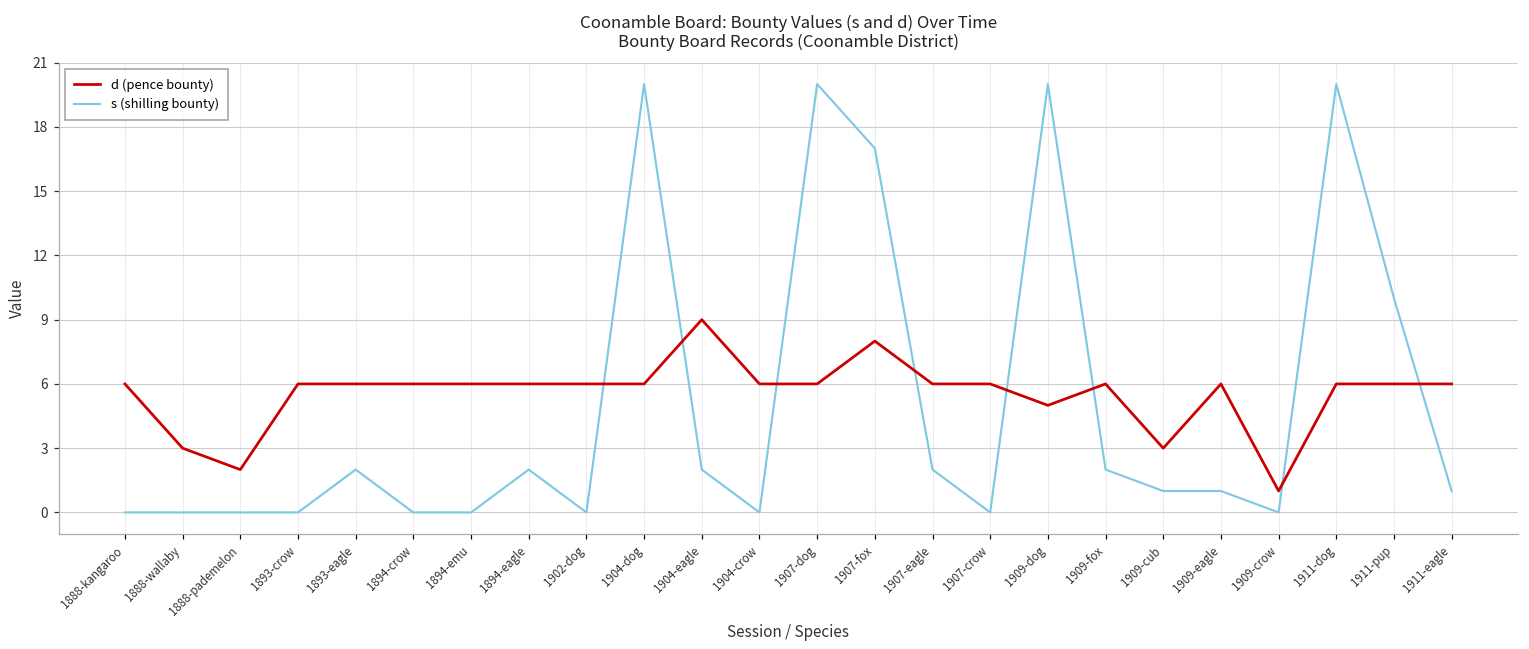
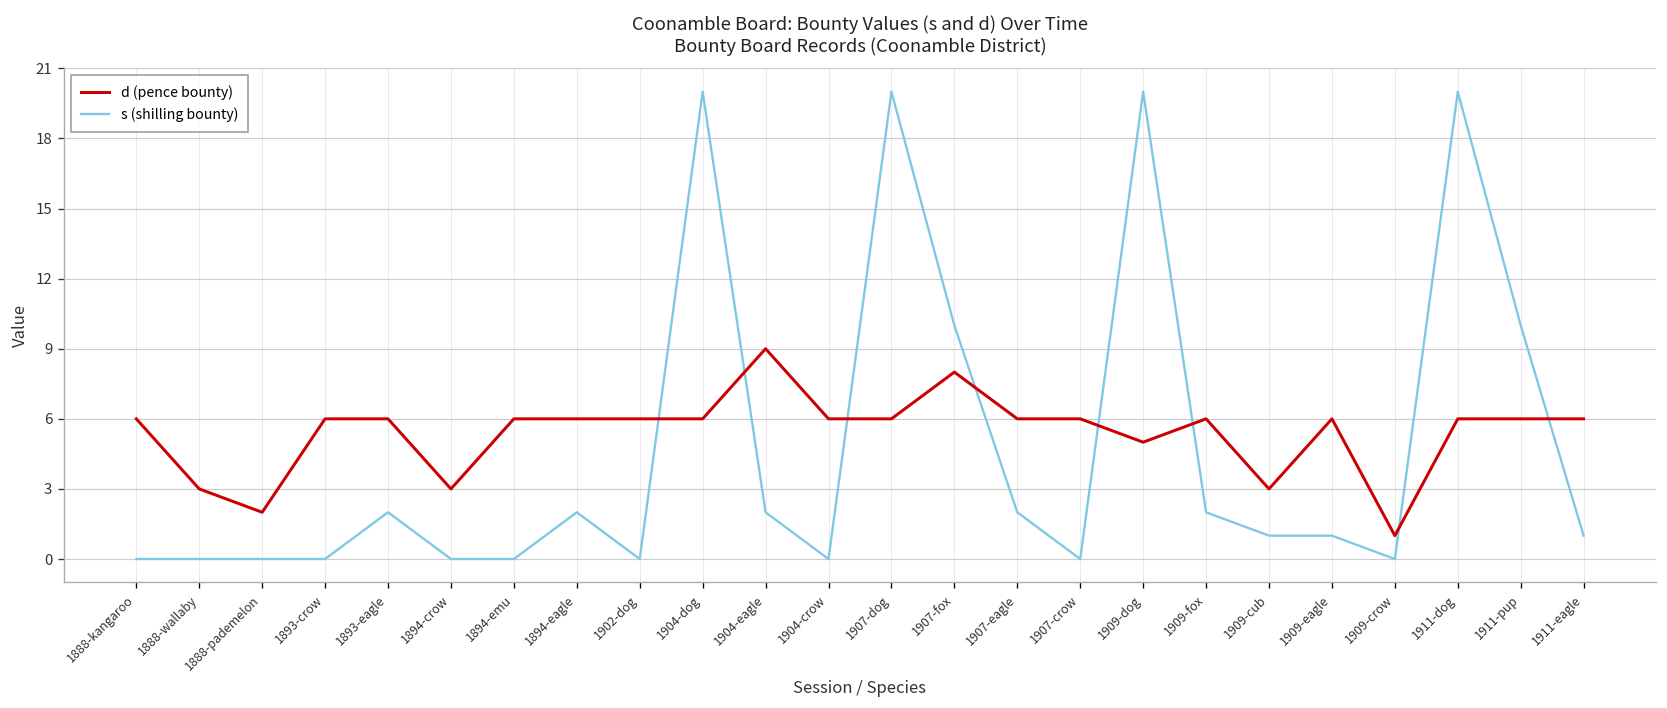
d (pence bounty), 1894-crow: 6 -> 3
s (shilling bounty), 1907-fox: 17 -> 10
